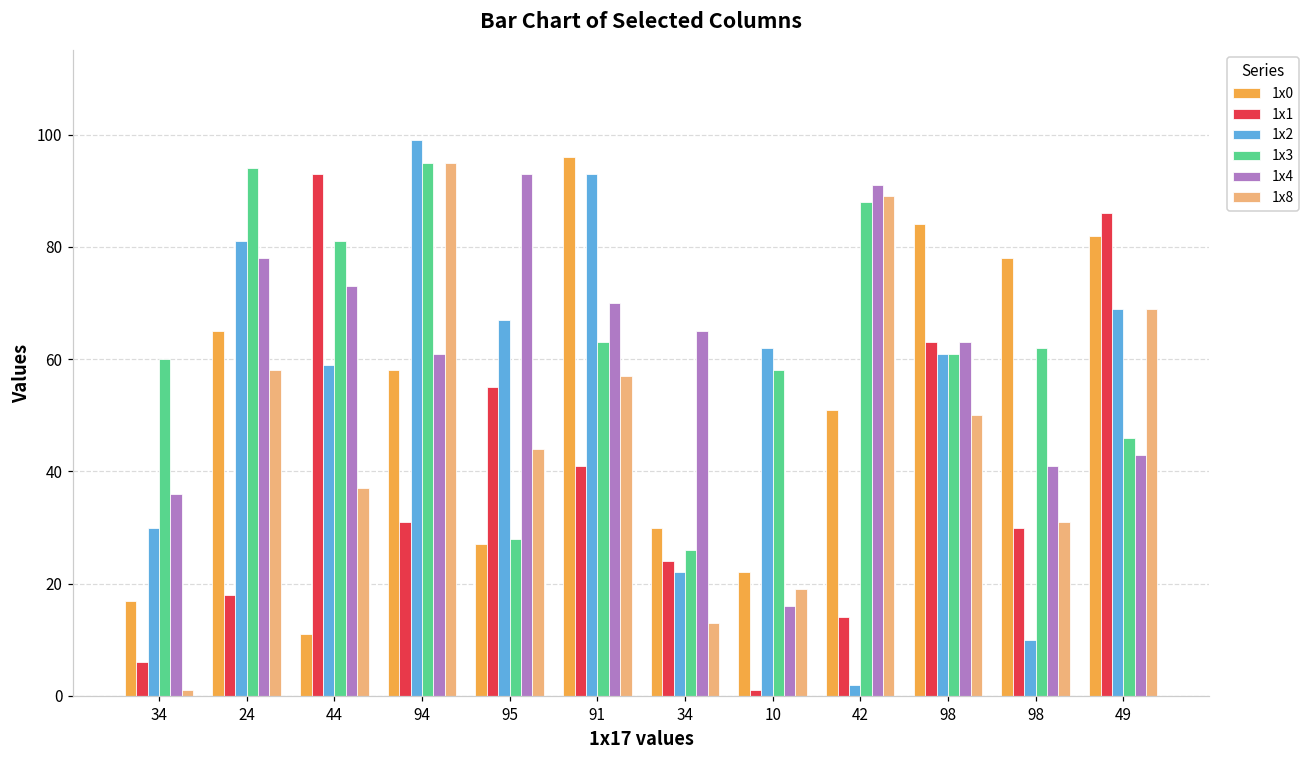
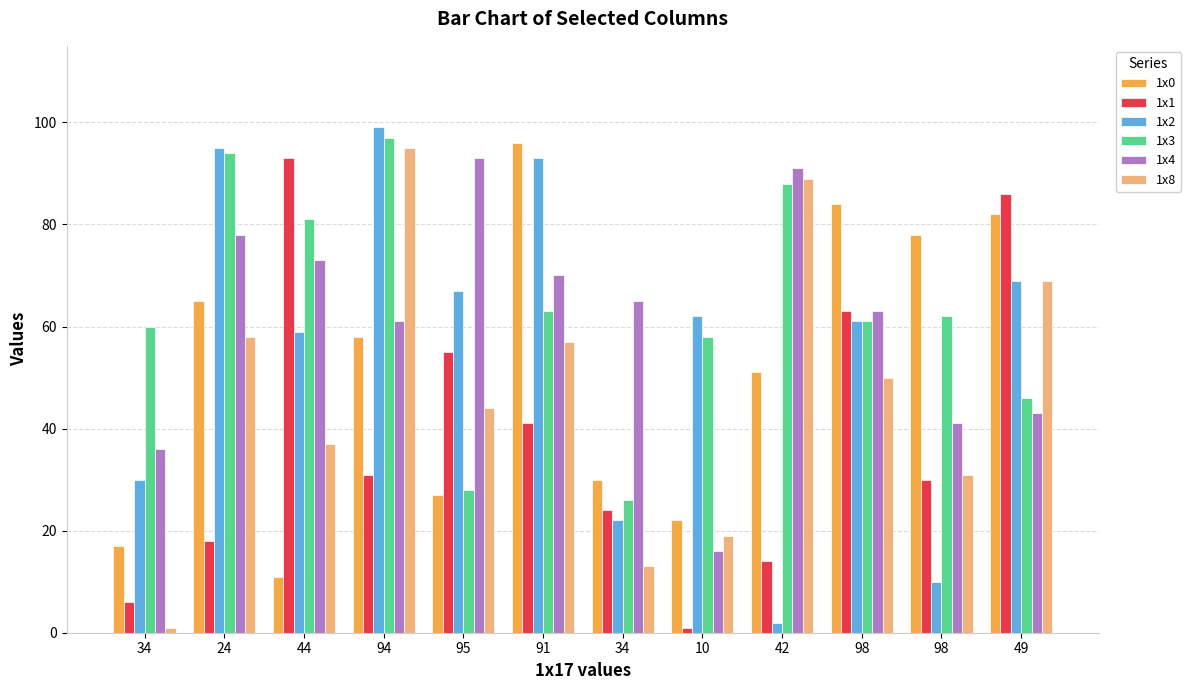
1x2, 24: 81 -> 95
1x3, 94: 95 -> 97
